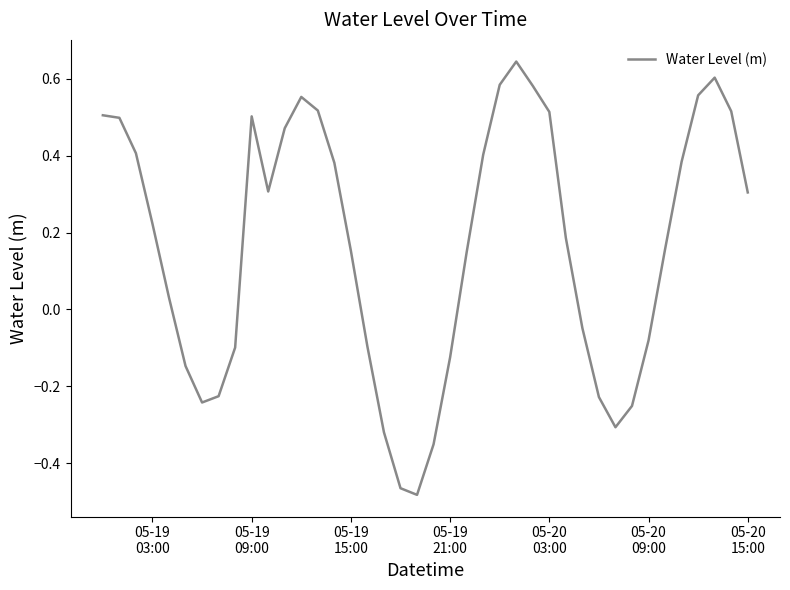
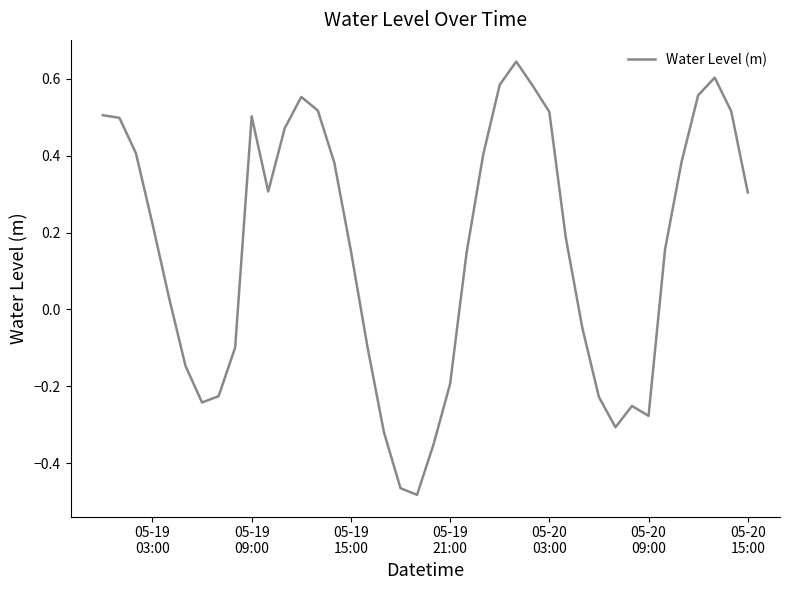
05-19 21:00: -0.12 -> -0.19
05-20 09:00: -0.08 -> -0.28
